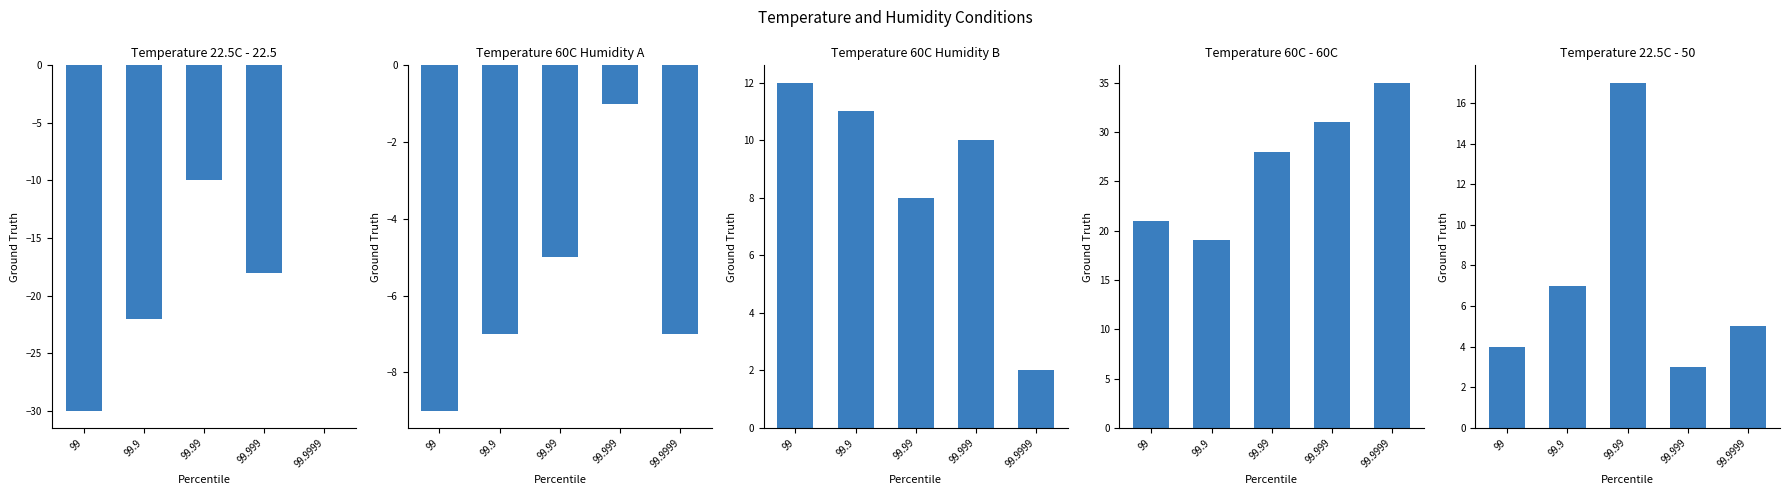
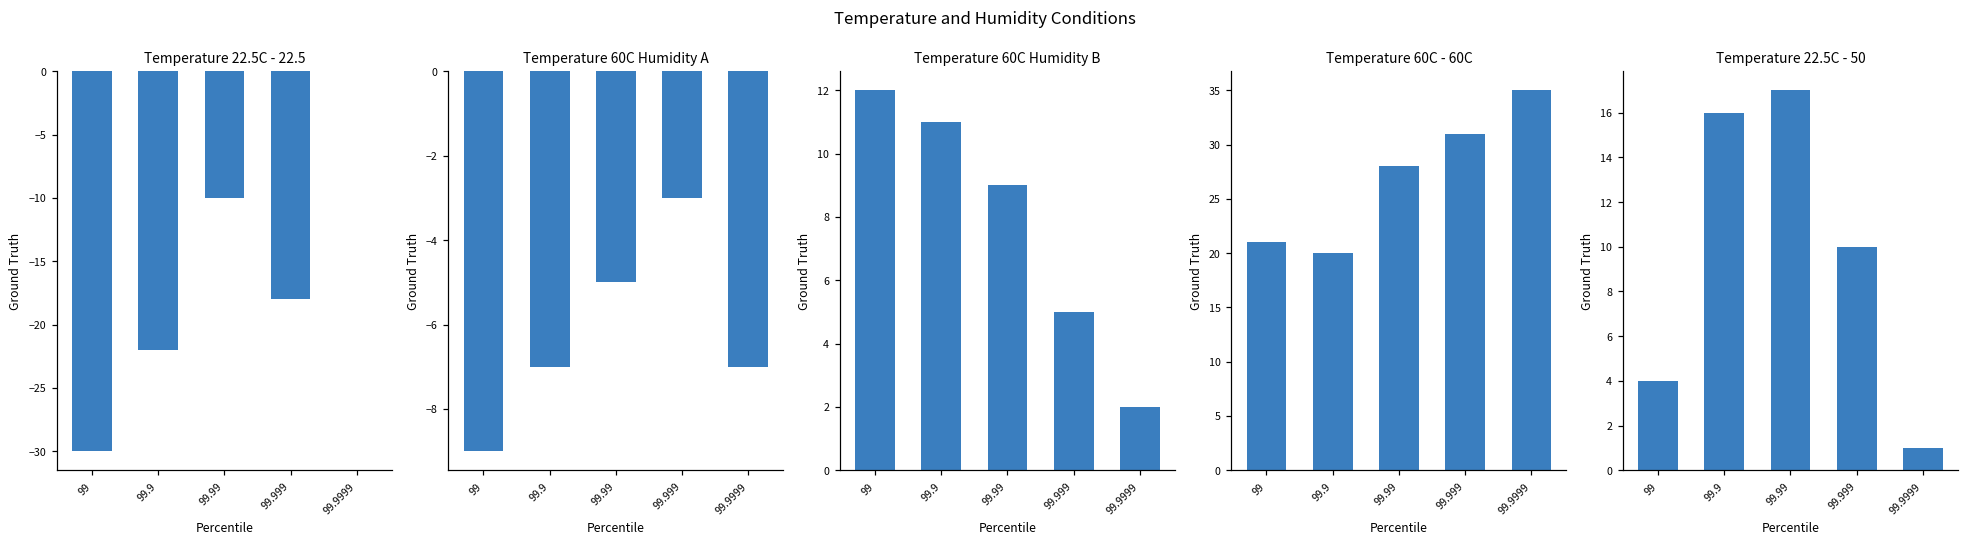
Temperature 60C Humidity A, 99.999: -1 -> -3
Temperature 60C Humidity B, 99.99: 8 -> 9
Temperature 60C Humidity B, 99.999: 10 -> 5
Temperature 60C - 60C, 99.9: 19 -> 20
Temperature 22.5C - 50, 99.9: 7 -> 16
Temperature 22.5C - 50, 99.999: 3 -> 10
Temperature 22.5C - 50, 99.9999: 5 -> 1
